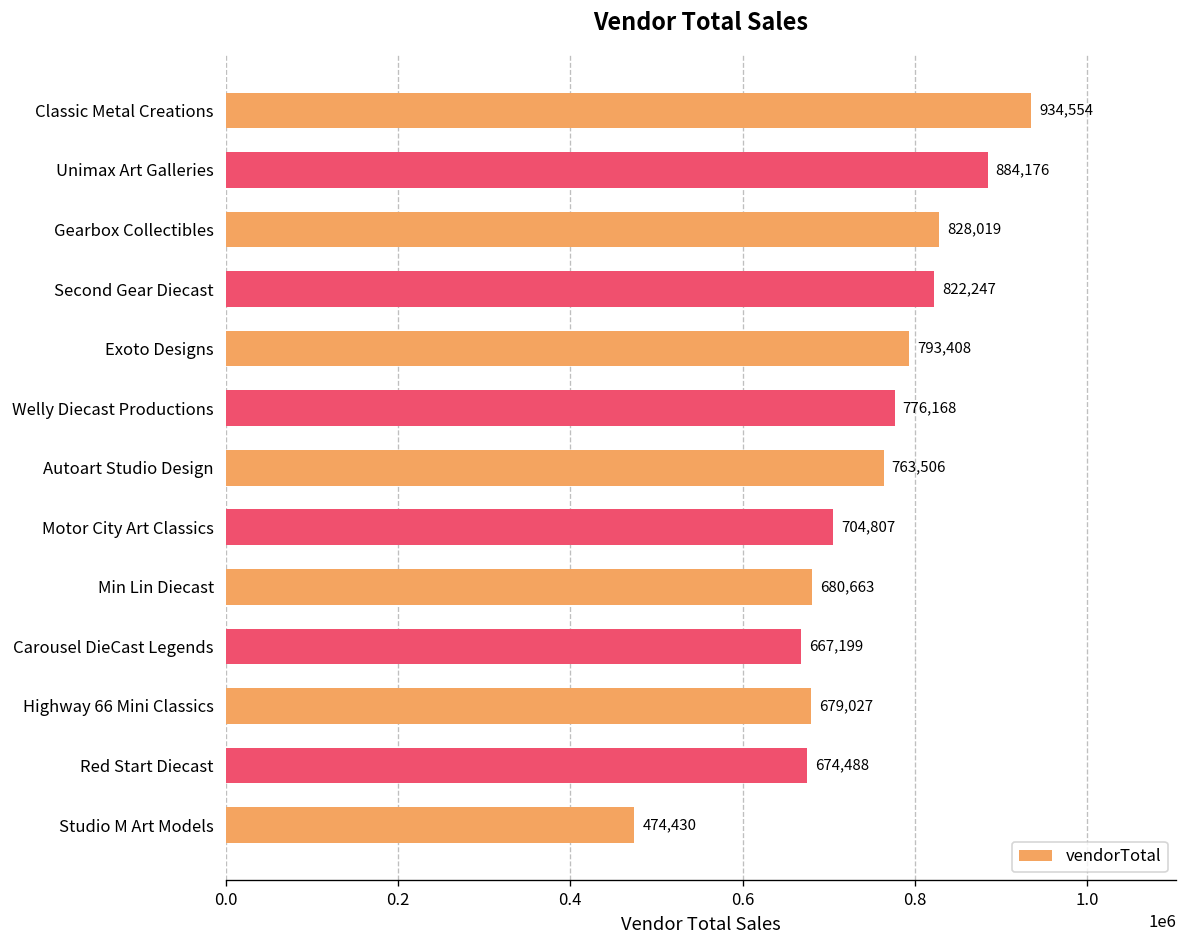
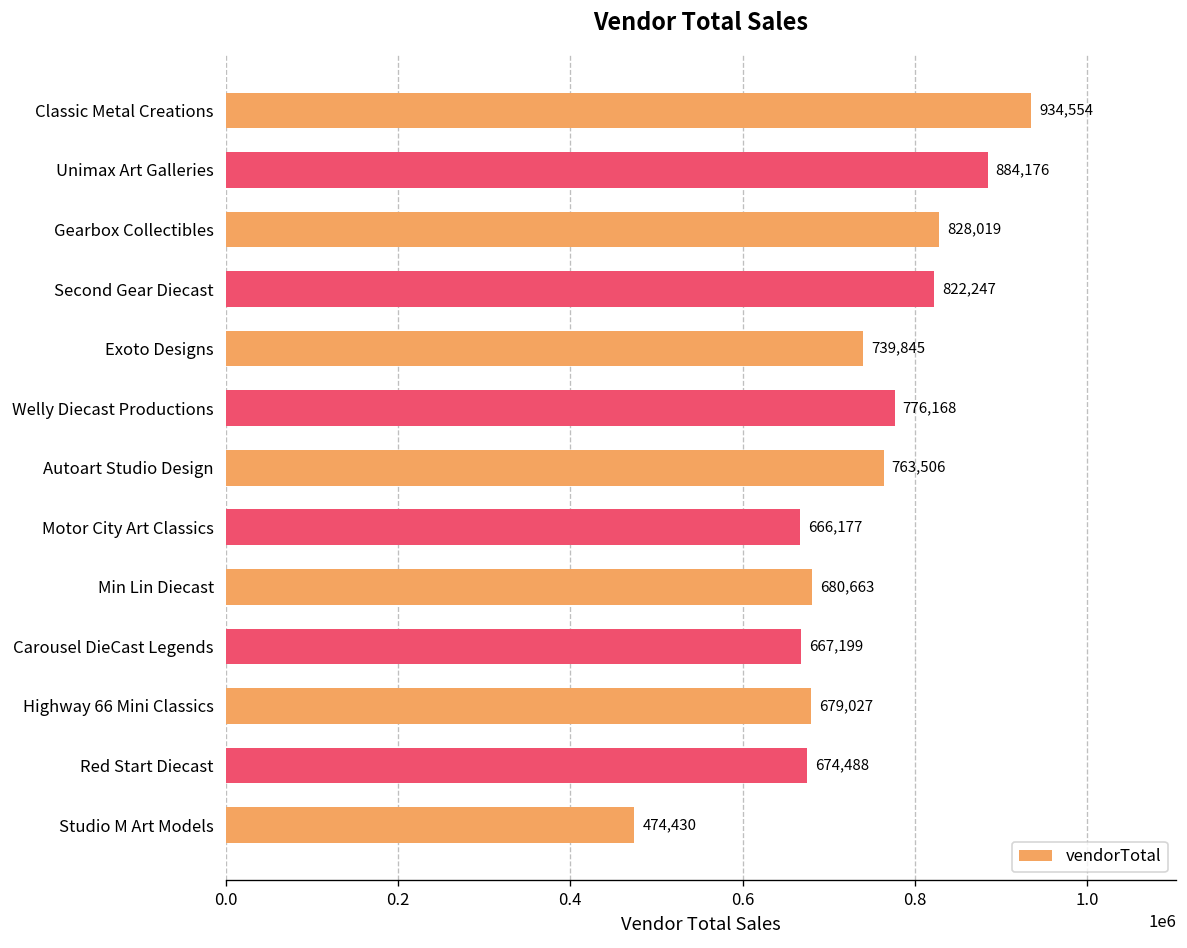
Exoto Designs: 793,408 -> 739,845
Motor City Art Classics: 704,807 -> 666,177
